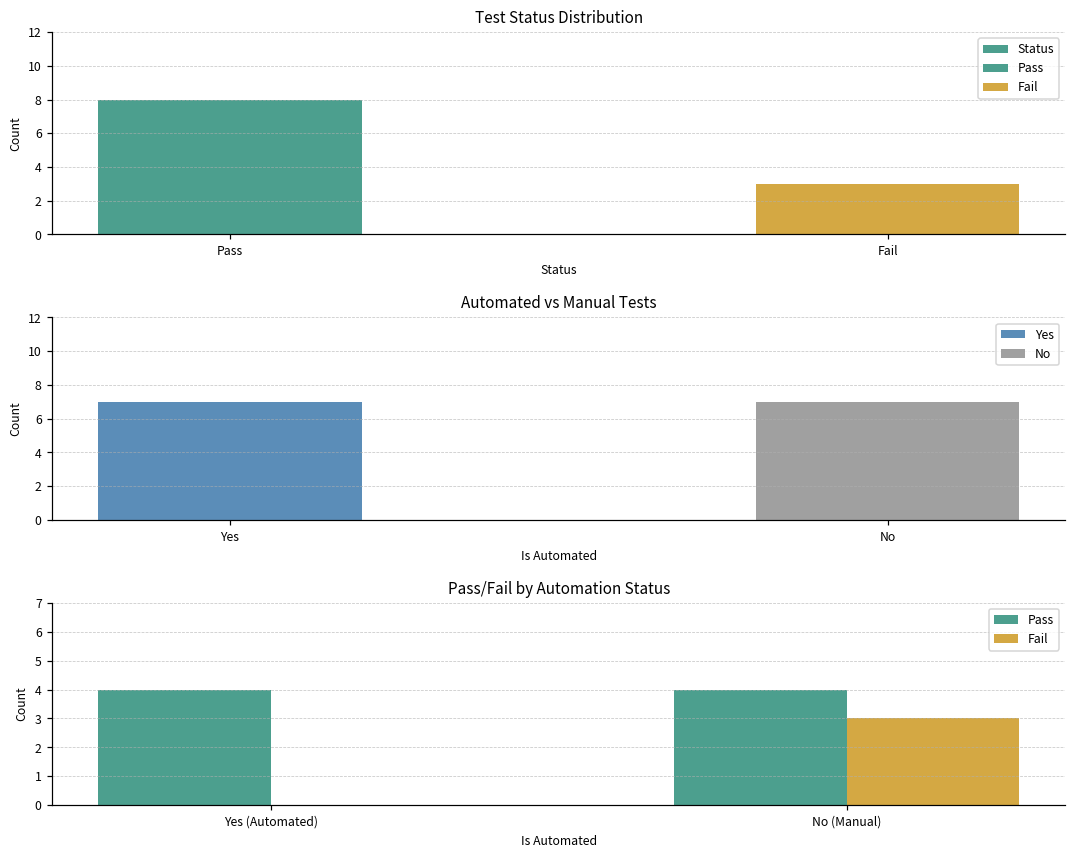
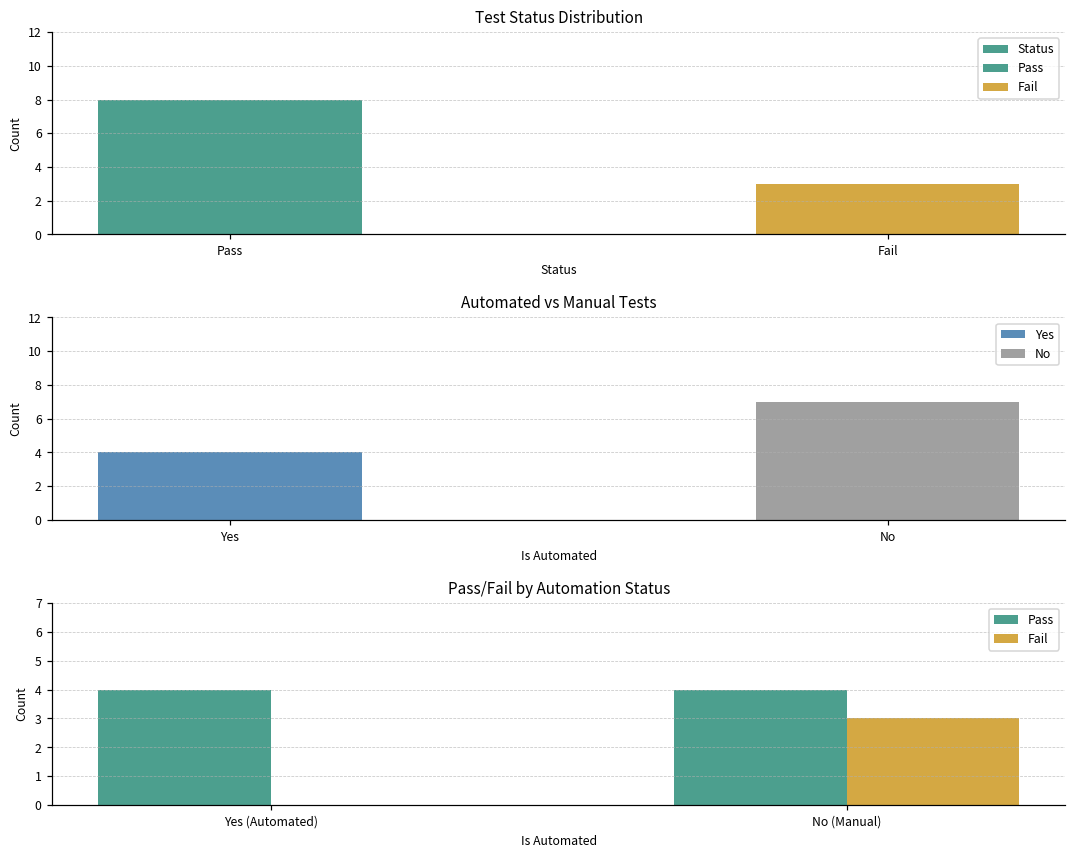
Automated vs Manual Tests, Yes: 7 -> 4
